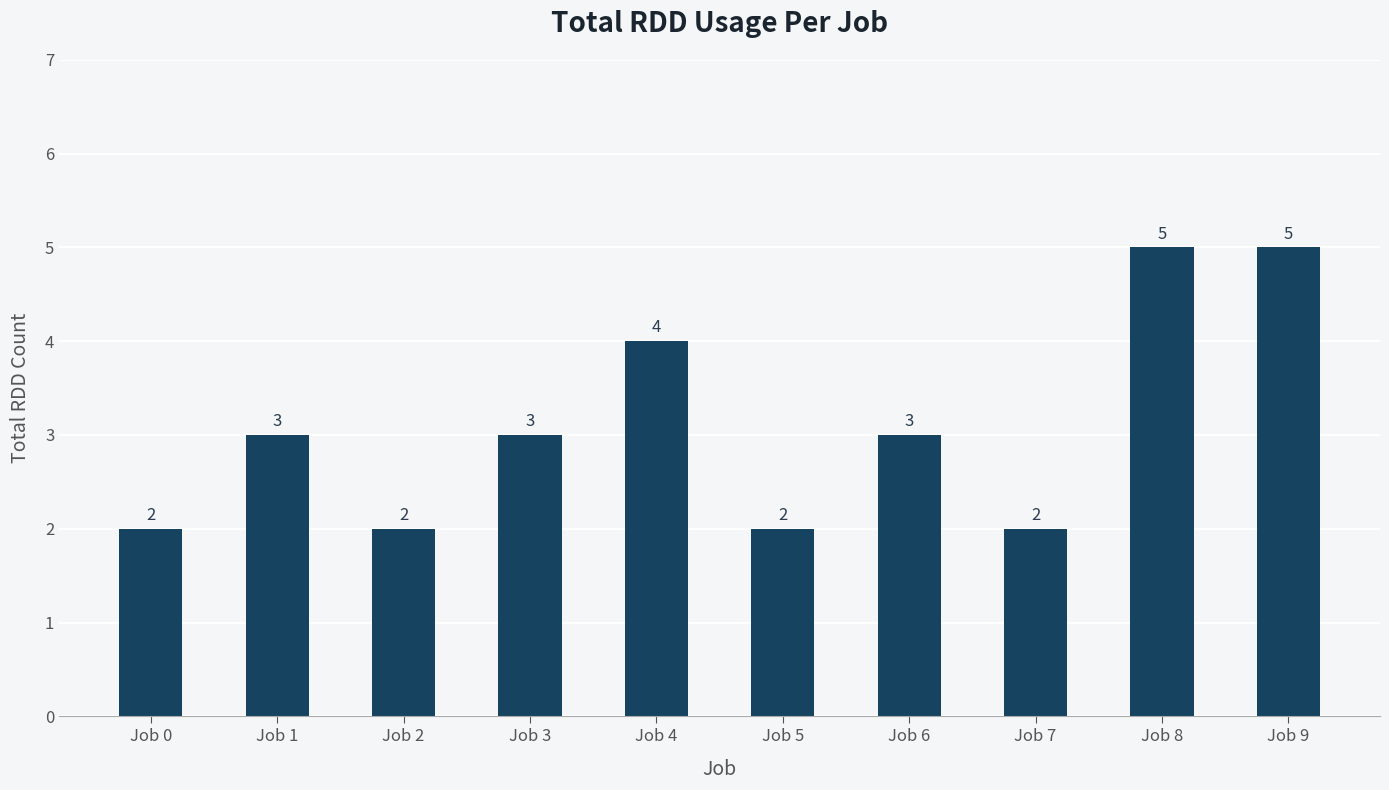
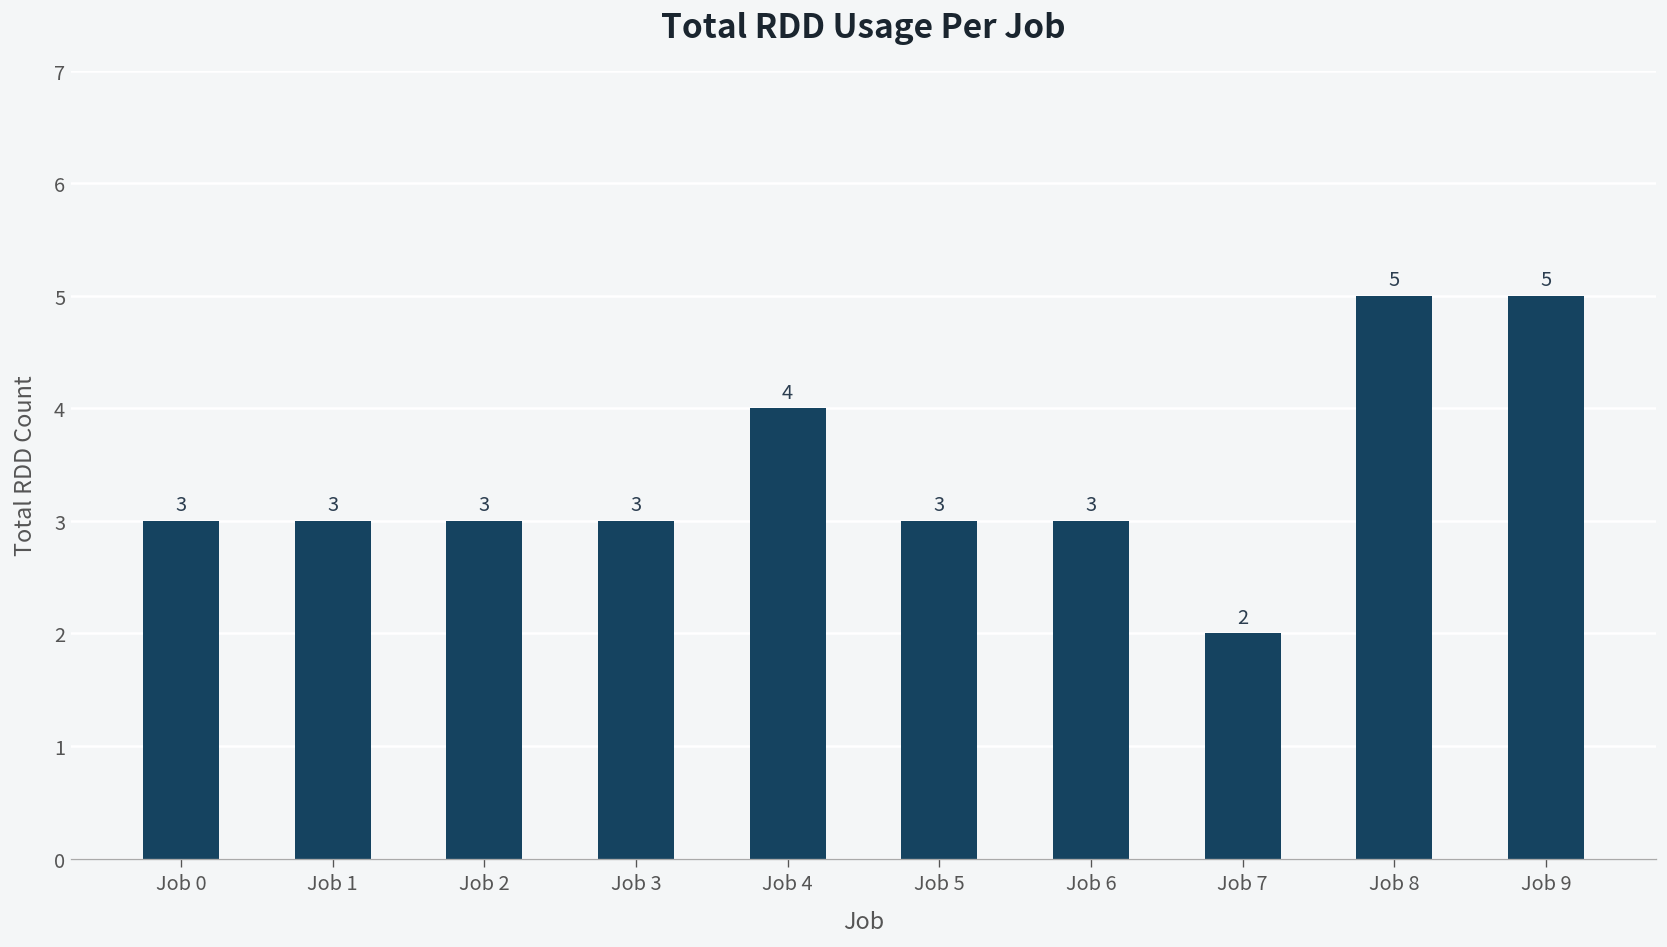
Job 0: 2 -> 3
Job 2: 2 -> 3
Job 5: 2 -> 3
